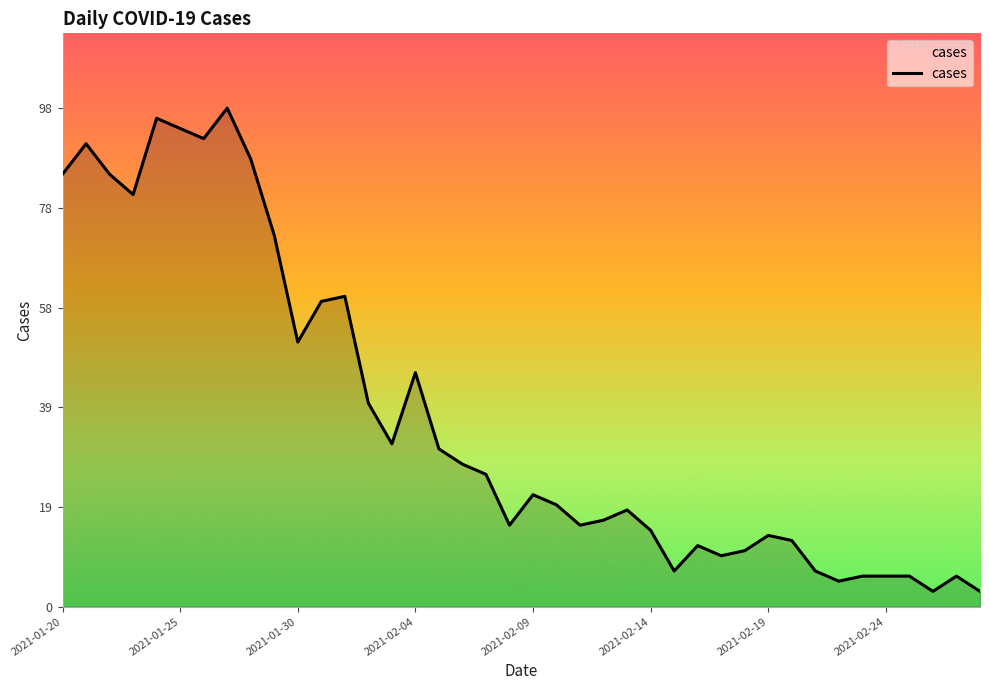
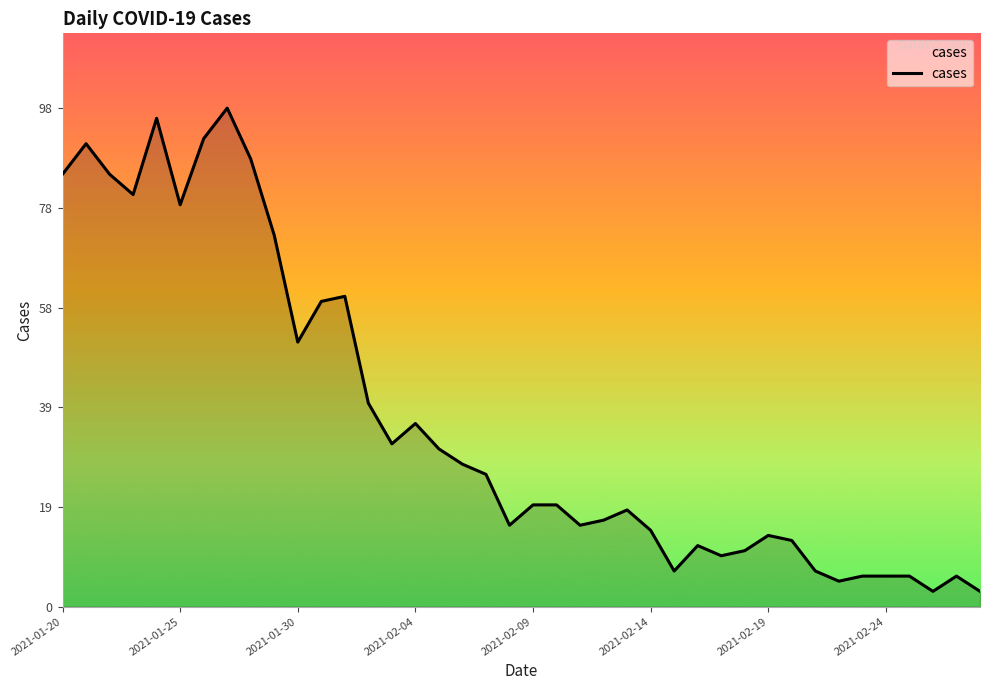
2021-01-25: 94 -> 79
2021-02-04: 46 -> 36
2021-02-09: 22 -> 20
